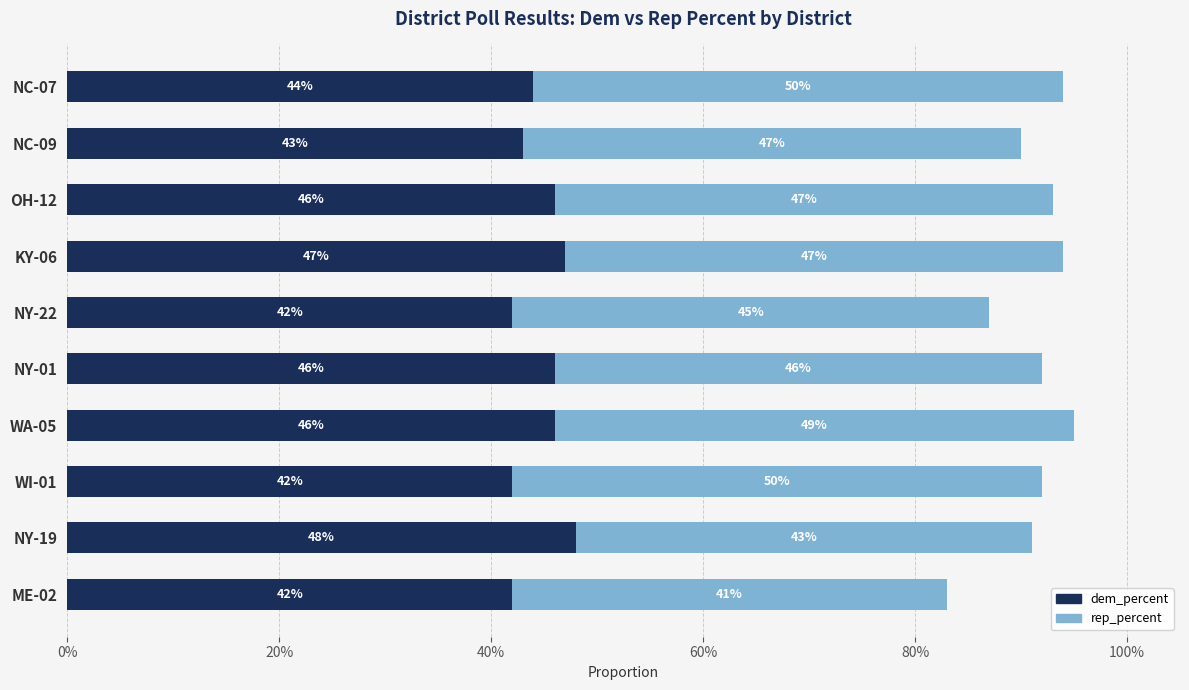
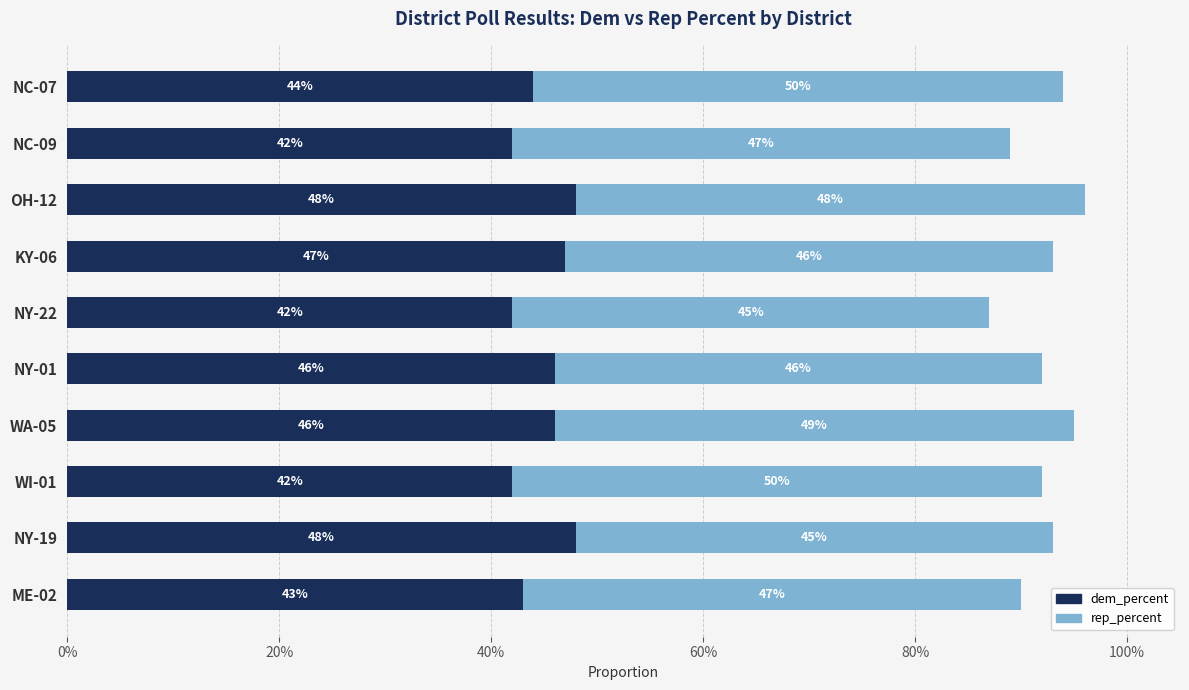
dem_percent, NC-09: 43% -> 42%
dem_percent, OH-12: 46% -> 48%
rep_percent, OH-12: 47% -> 48%
rep_percent, KY-06: 47% -> 46%
rep_percent, NY-19: 43% -> 45%
dem_percent, ME-02: 42% -> 43%
rep_percent, ME-02: 41% -> 47%
